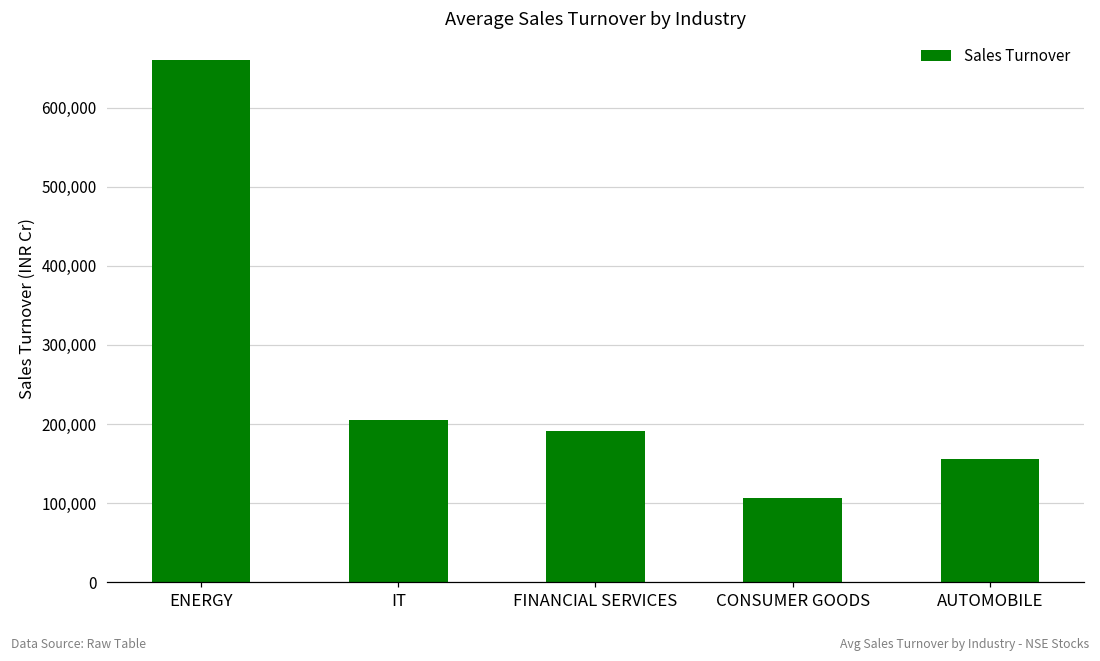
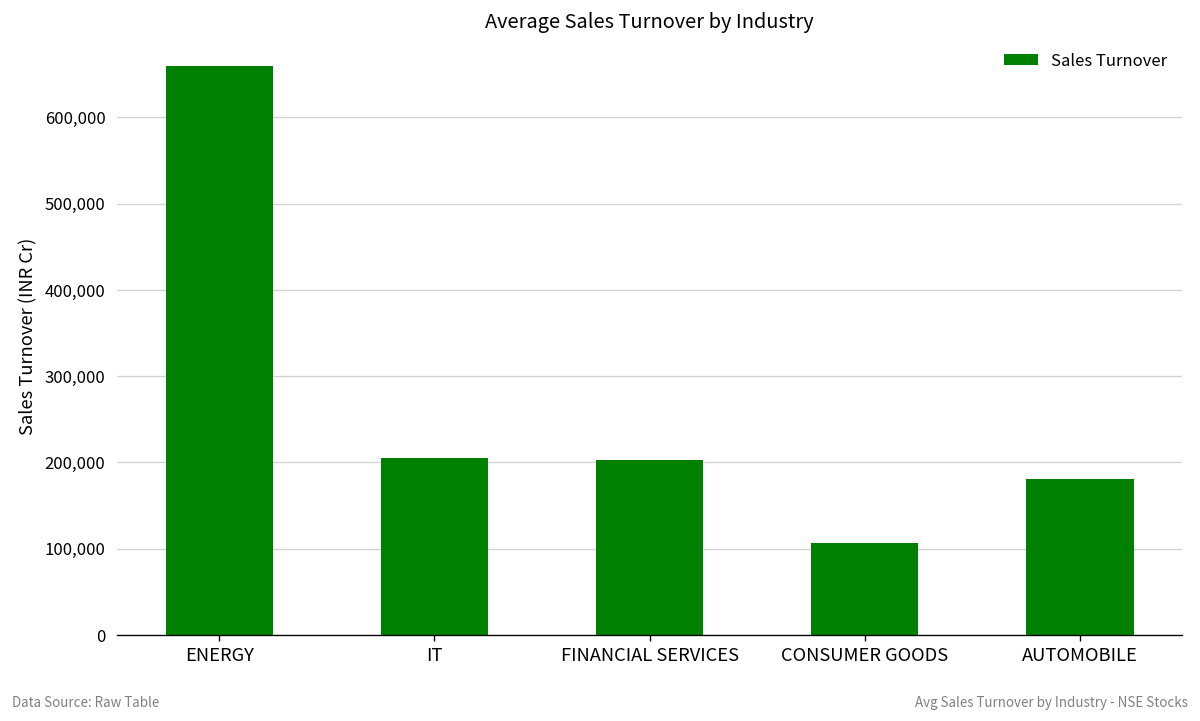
FINANCIAL SERVICES: 190,000 -> 200,000
AUTOMOBILE: 160,000 -> 180,000
